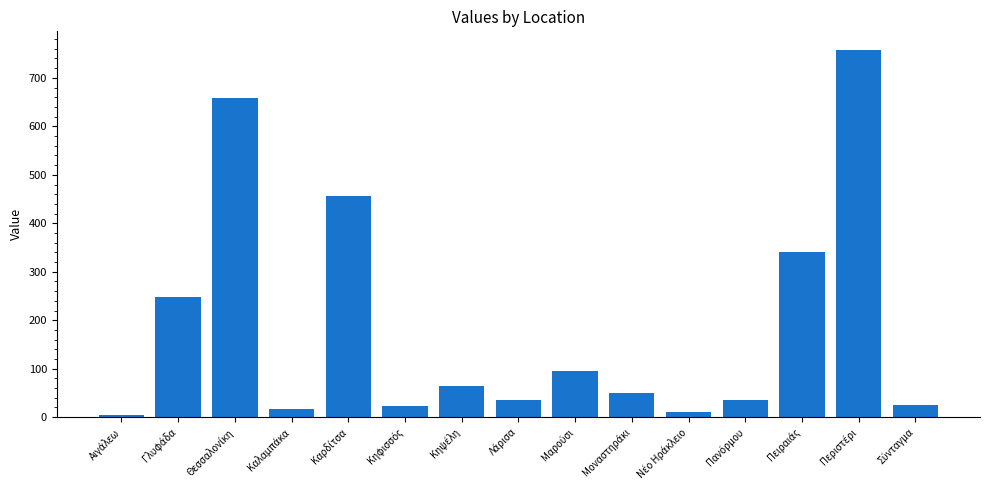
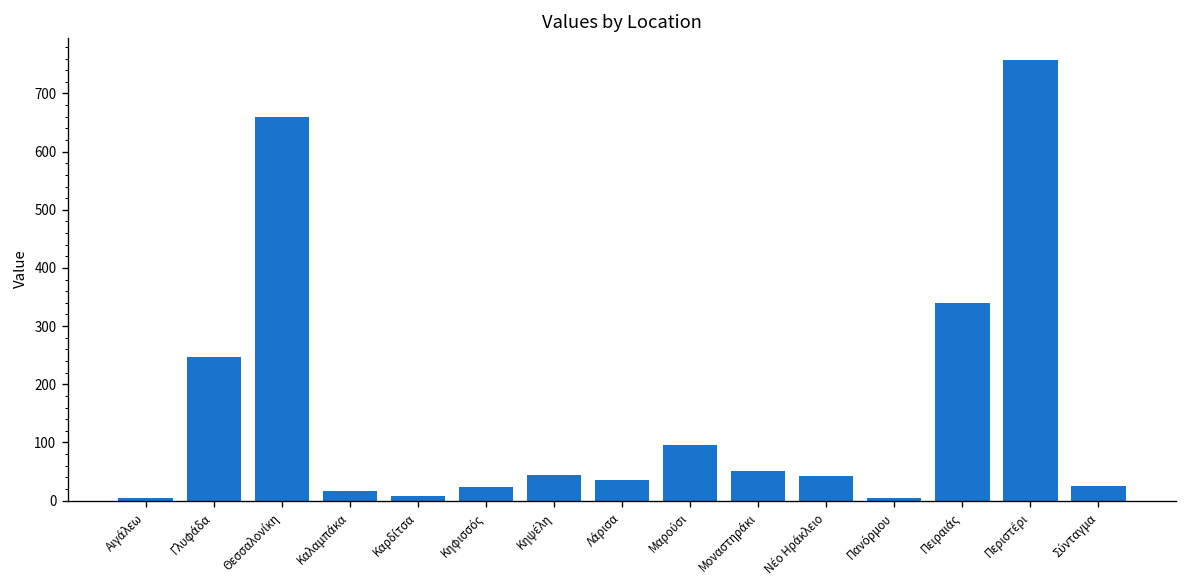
Καρδίτσα: 460 -> 10
Κηψέλη: 60 -> 40
Νέο Ηράκλειο: 10 -> 40
Πανόρμου: 40 -> 10
